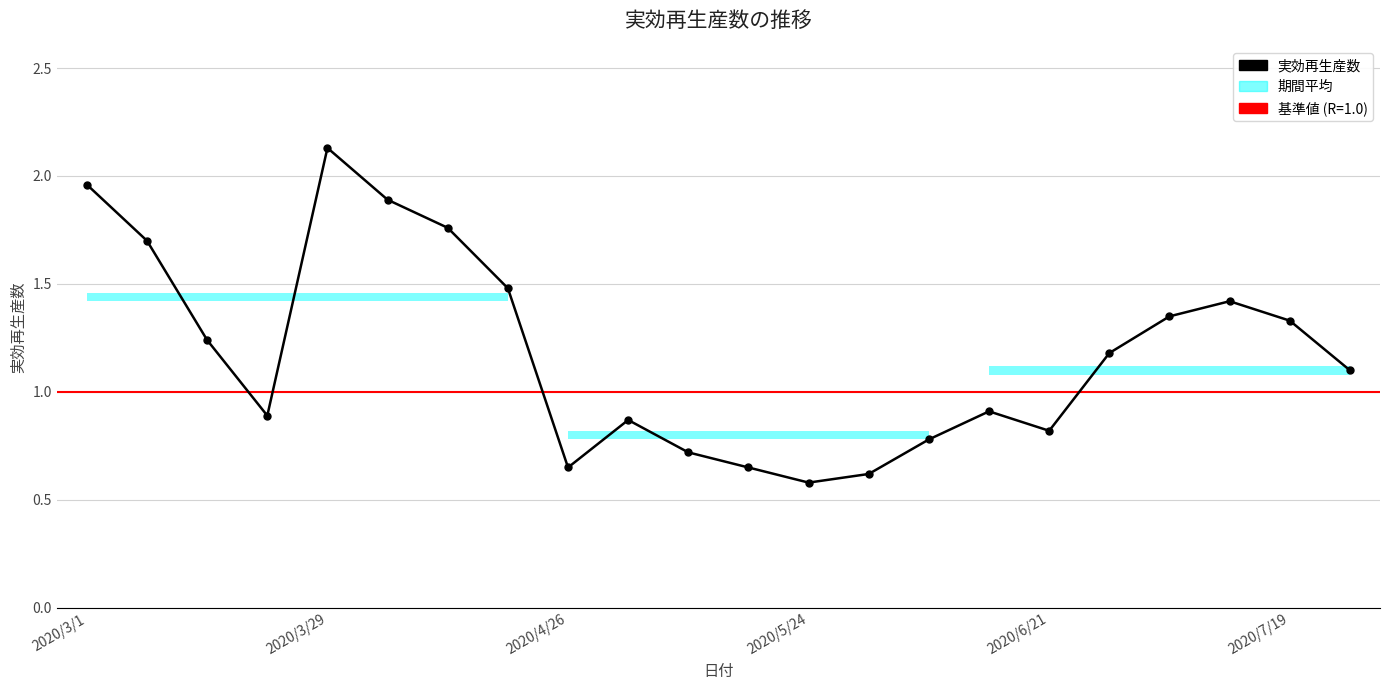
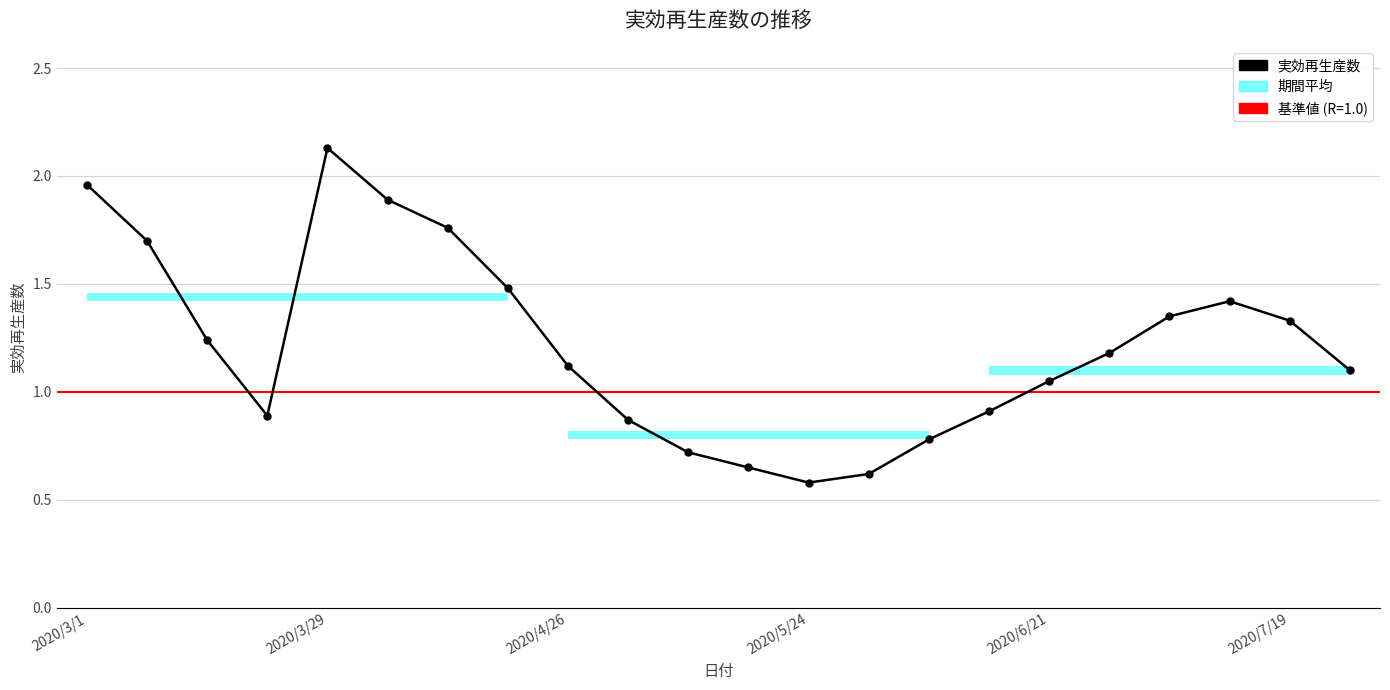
実効再生産数, 2020/4/26: 0.65 -> 1.12
実効再生産数, 2020/6/21: 0.82 -> 1.05
